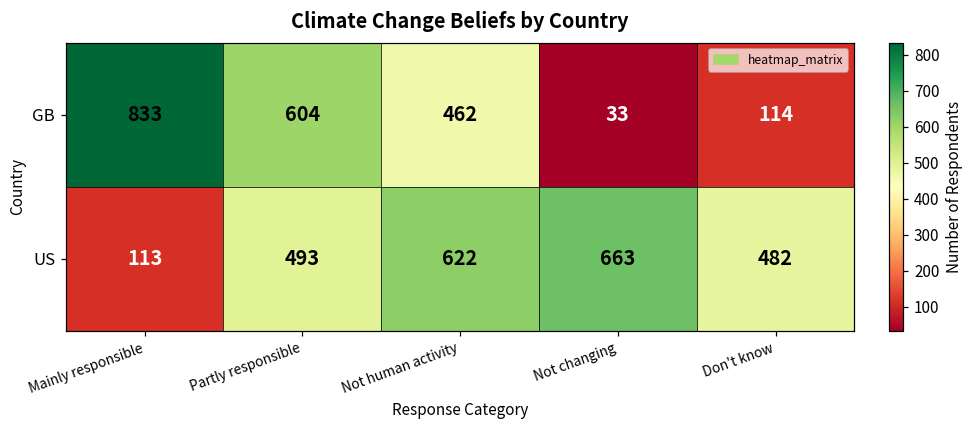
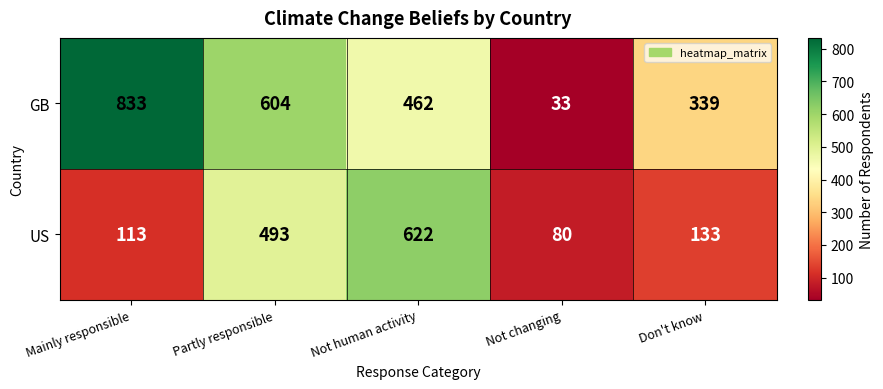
GB, Don't know: 114 -> 339
US, Not changing: 663 -> 80
US, Don't know: 482 -> 133
